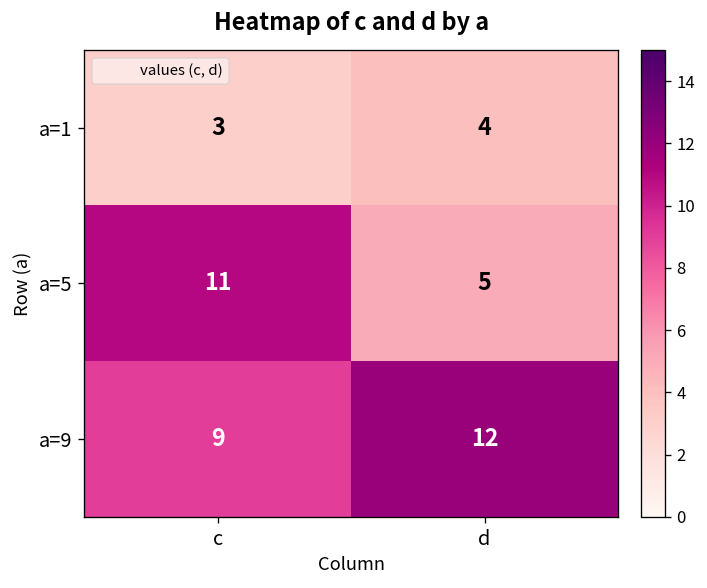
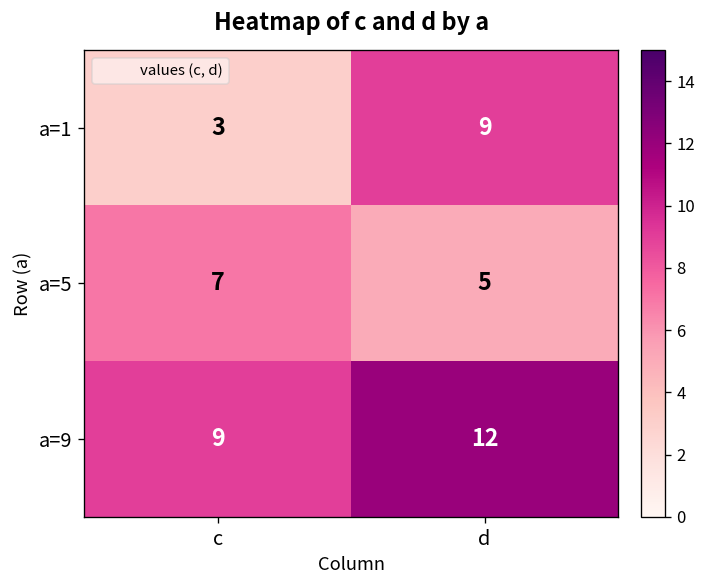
a=1, d: 4 -> 9
a=5, c: 11 -> 7
